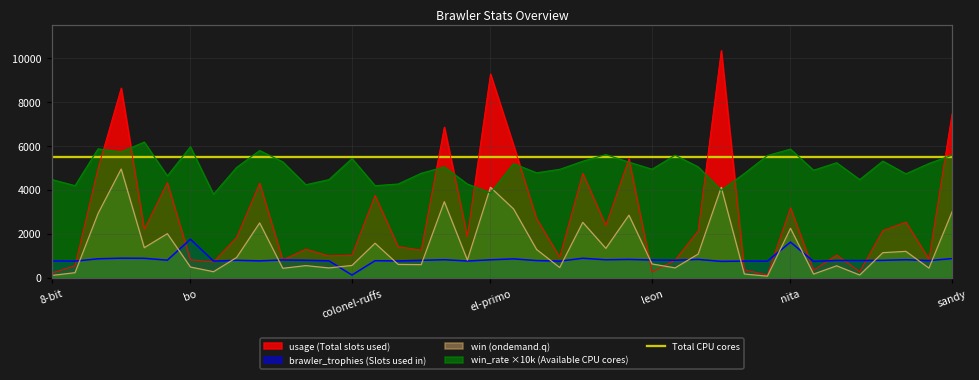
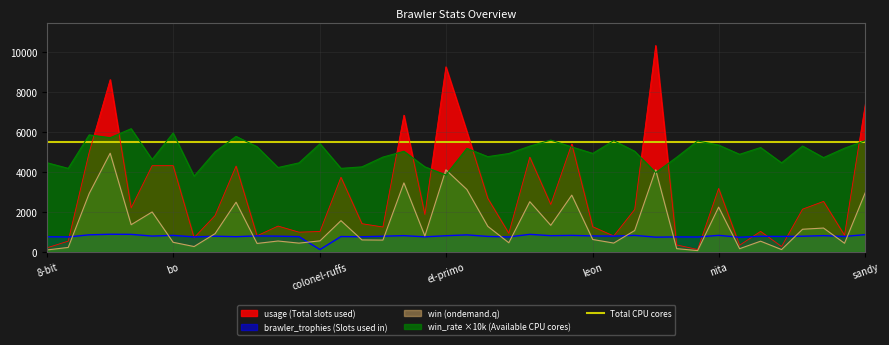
usage (Total slots used), bo: 800 -> 4300
brawler_trophies (Slots used in), bo: 1800 -> 800
usage (Total slots used), leon: 300 -> 1300
brawler_trophies (Slots used in), nita: 1600 -> 800
win_rate ×10k (Available CPU cores), nita: 5900 -> 5400
